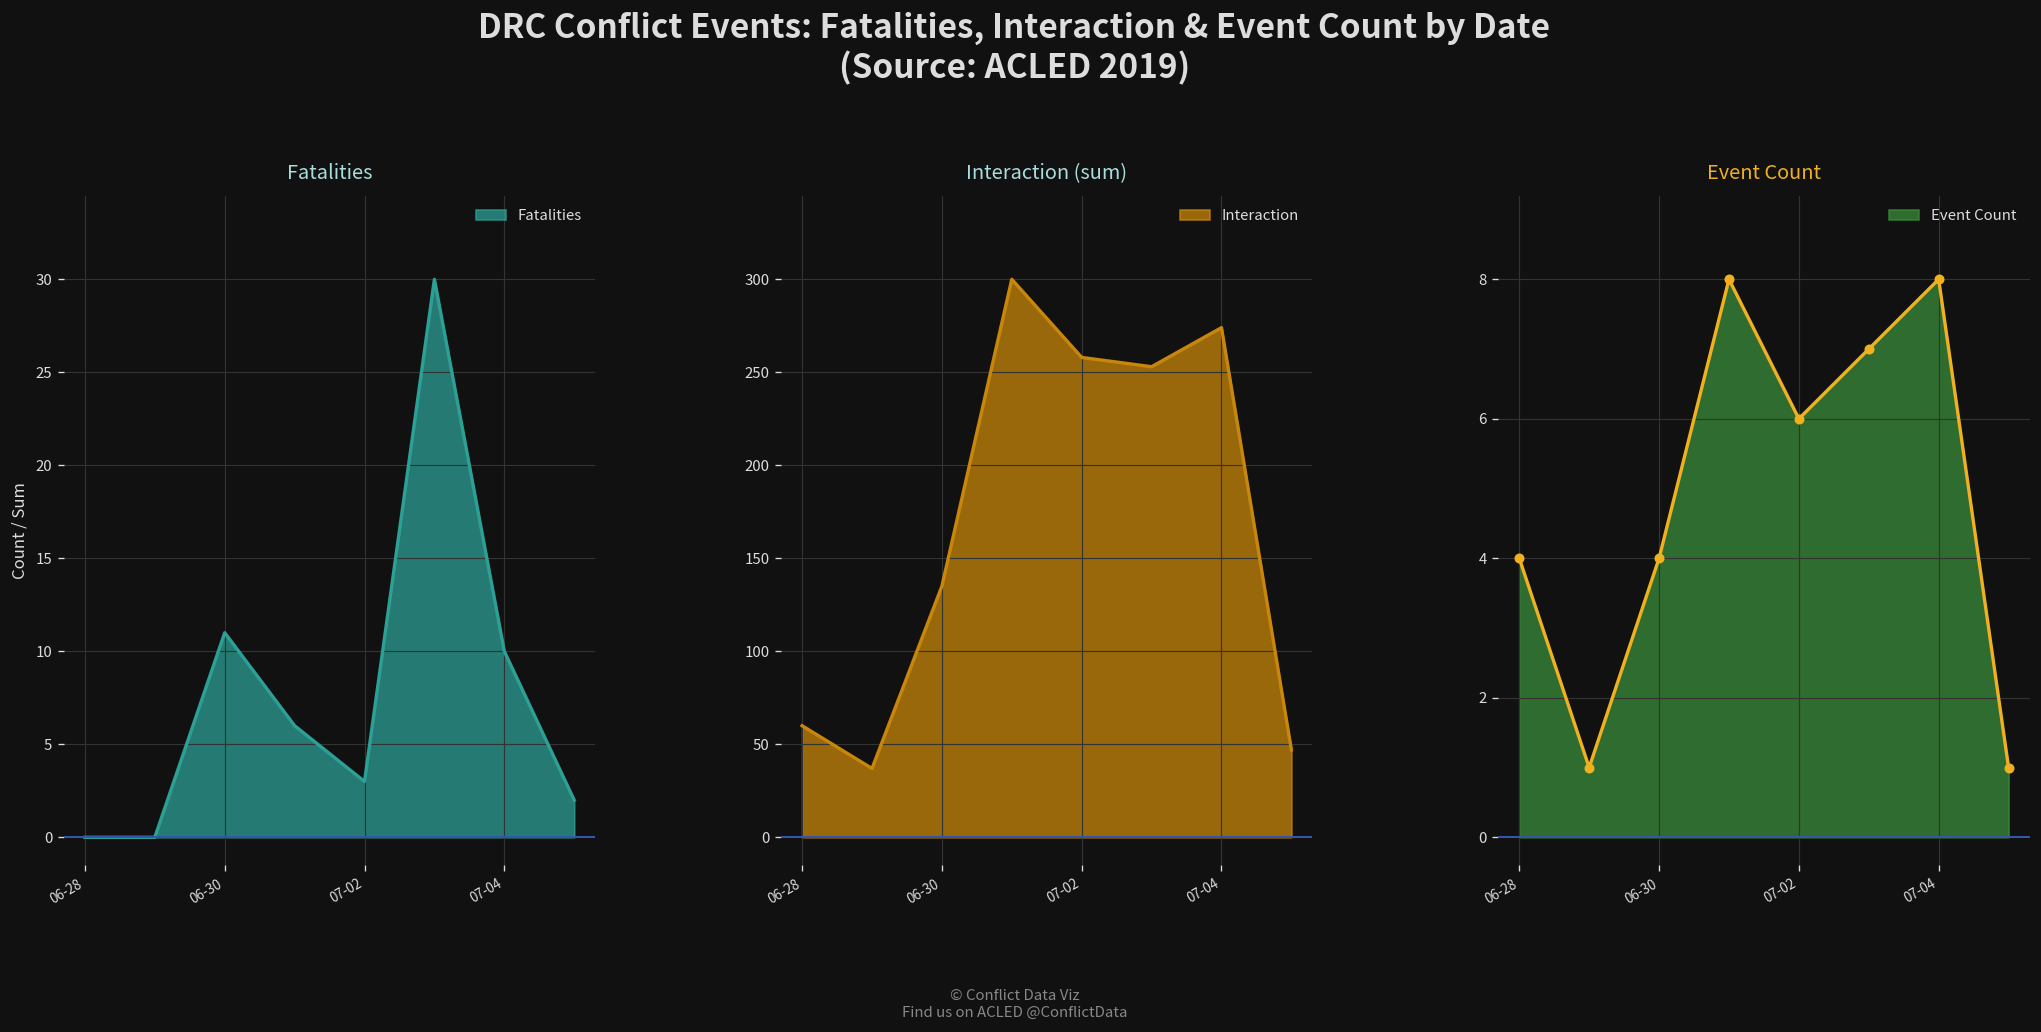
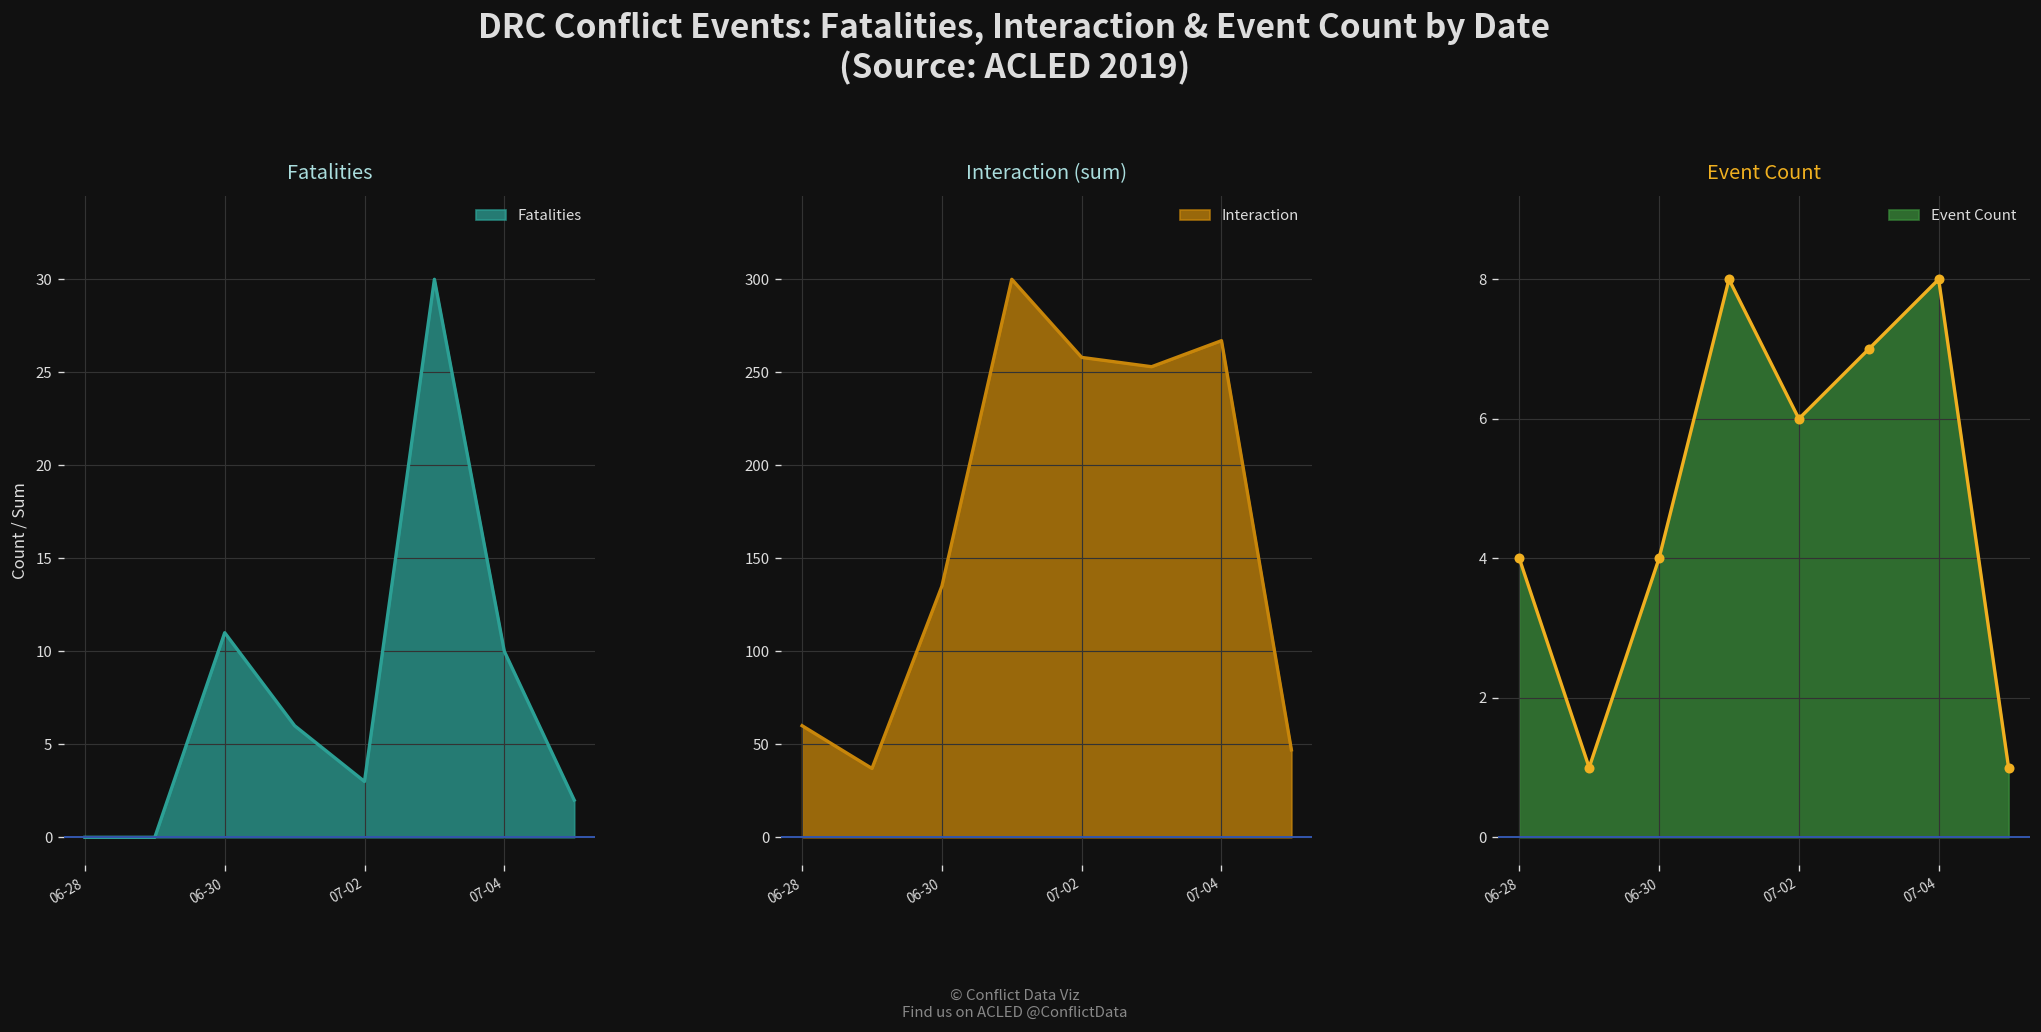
Interaction (sum), 07-04: 274 -> 267
